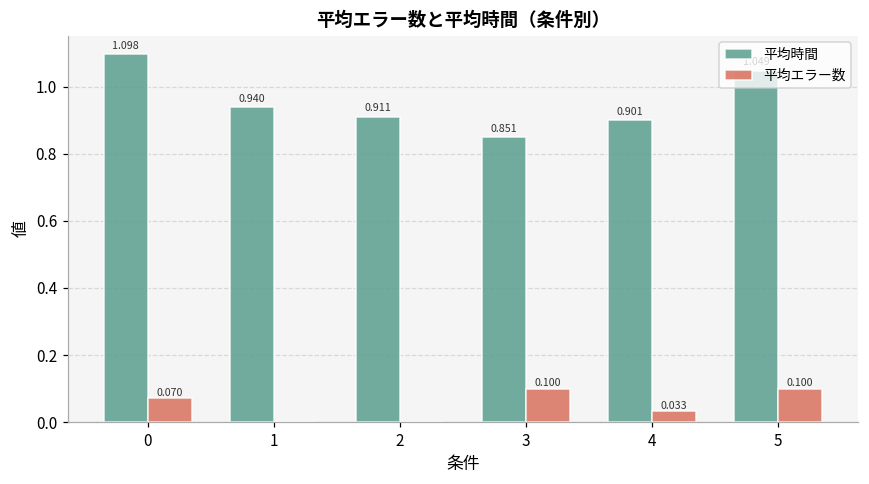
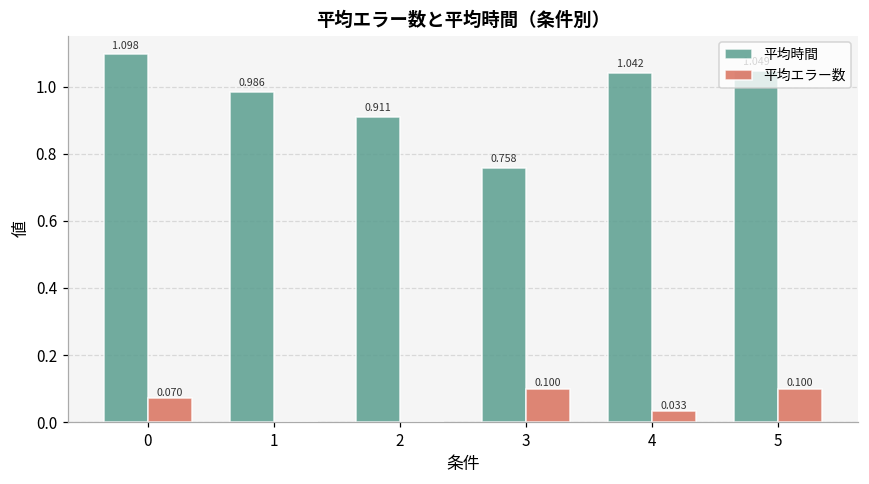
平均時間, 1: 0.940 -> 0.986
平均時間, 3: 0.851 -> 0.758
平均時間, 4: 0.901 -> 1.042
